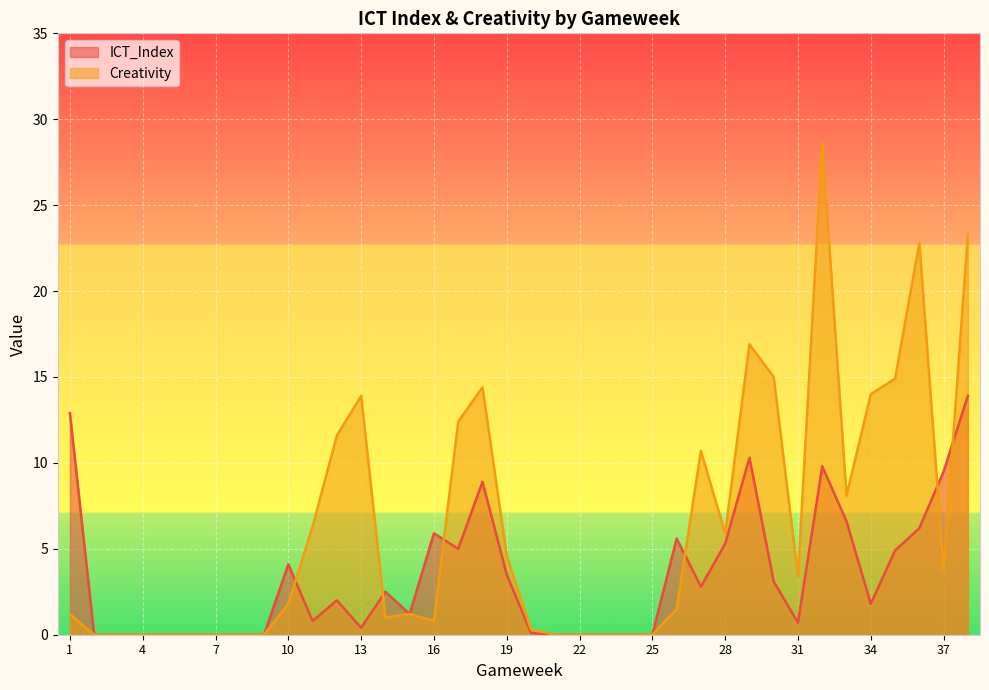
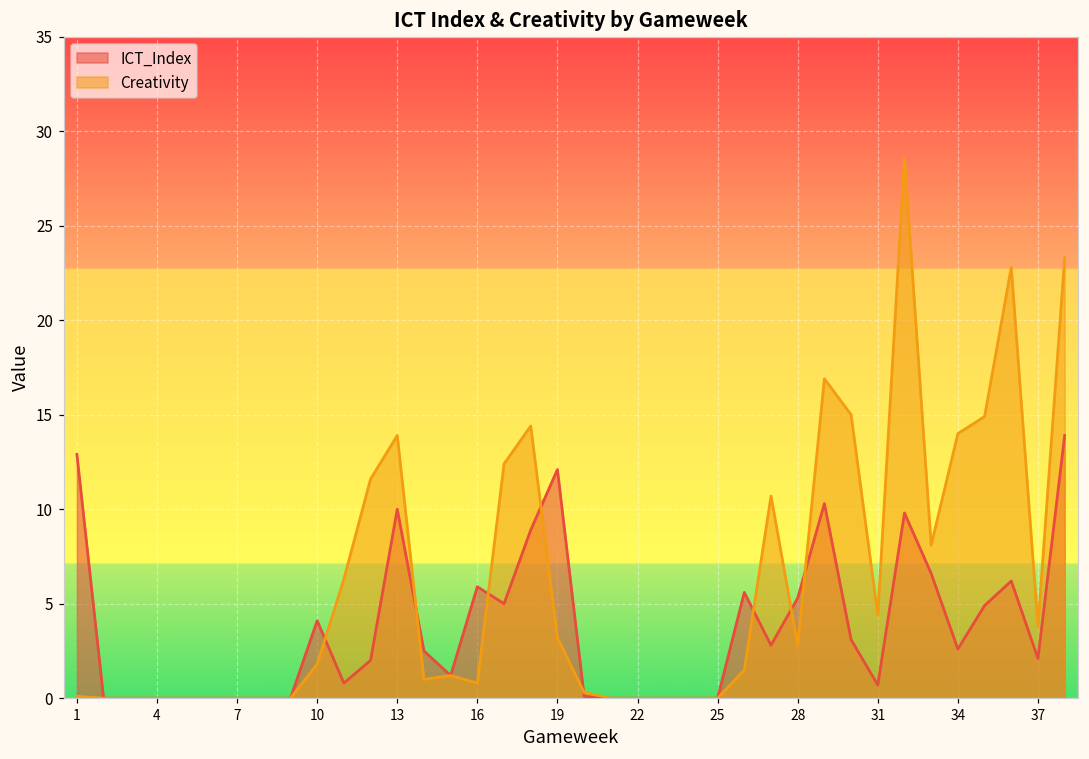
Creativity, 1: 1.2 -> 0.1
ICT_Index, 13: 0.4 -> 10.0
ICT_Index, 19: 3.5 -> 12.1
Creativity, 19: 4.6 -> 3.2
Creativity, 28: 5.9 -> 2.8
Creativity, 31: 3.4 -> 4.4
ICT_Index, 34: 1.8 -> 2.6
ICT_Index, 37: 9.5 -> 2.1
